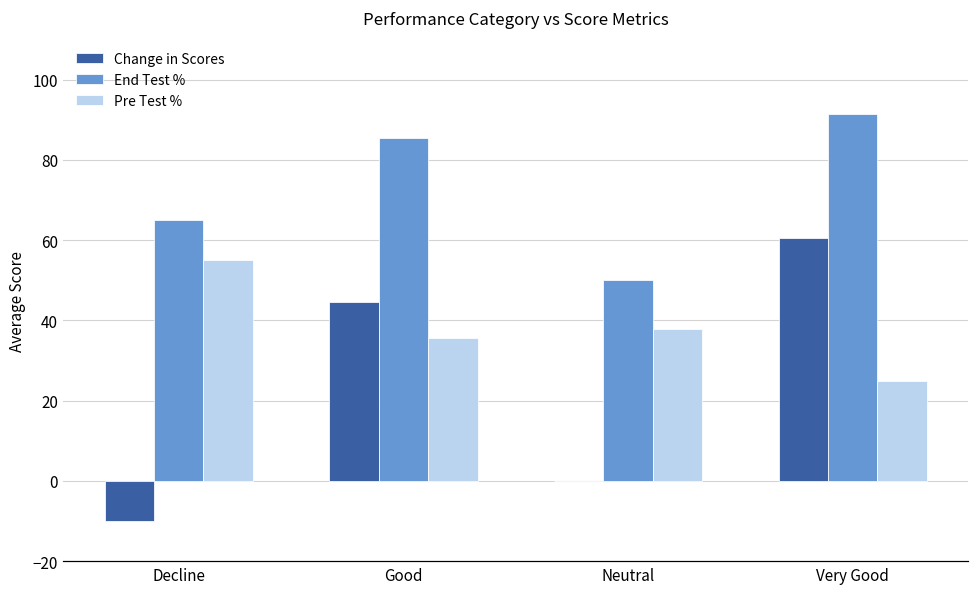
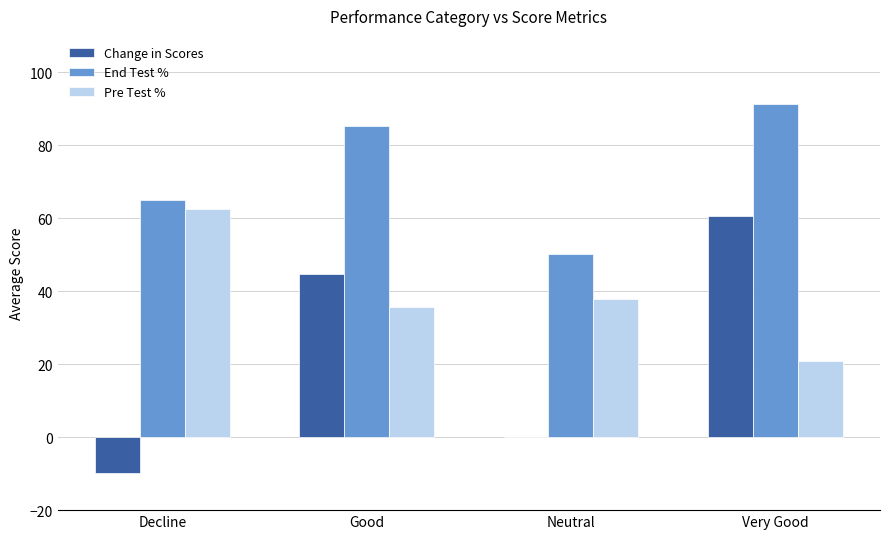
Pre Test %, Decline: 55 -> 62
Pre Test %, Very Good: 25 -> 21
